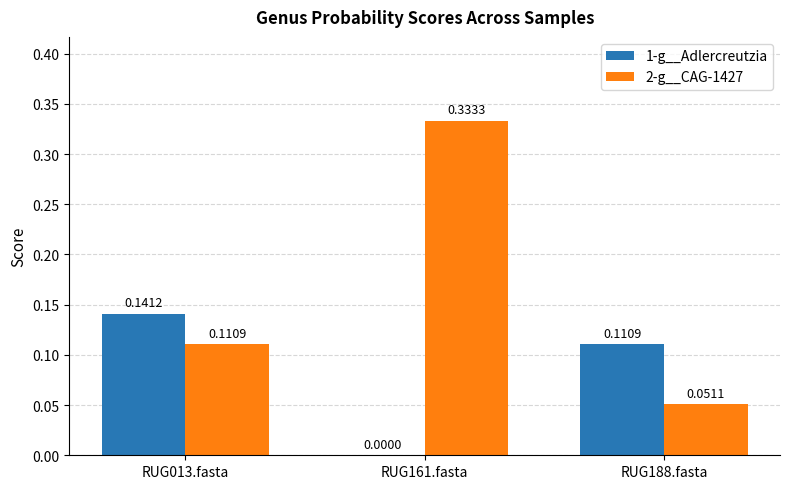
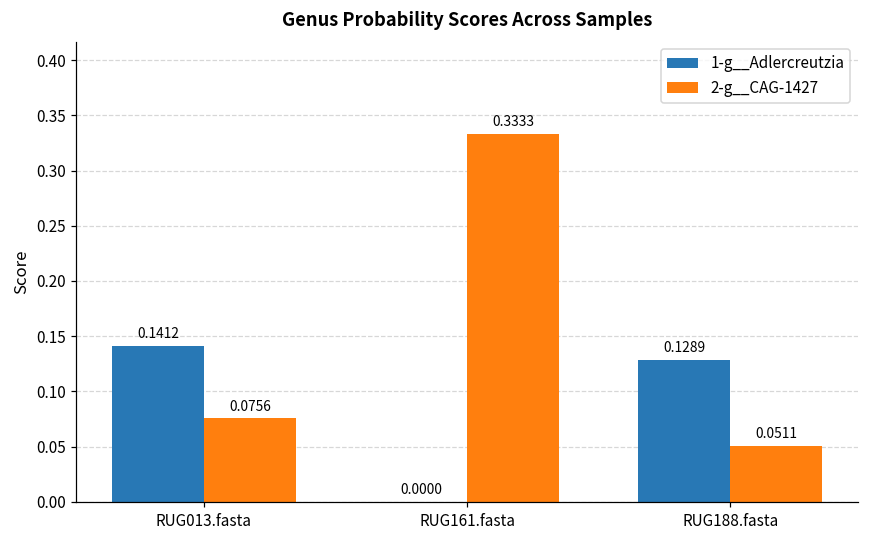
2-g__CAG-1427, RUG013.fasta: 0.1109 -> 0.0756
1-g__Adlercreutzia, RUG188.fasta: 0.1109 -> 0.1289
